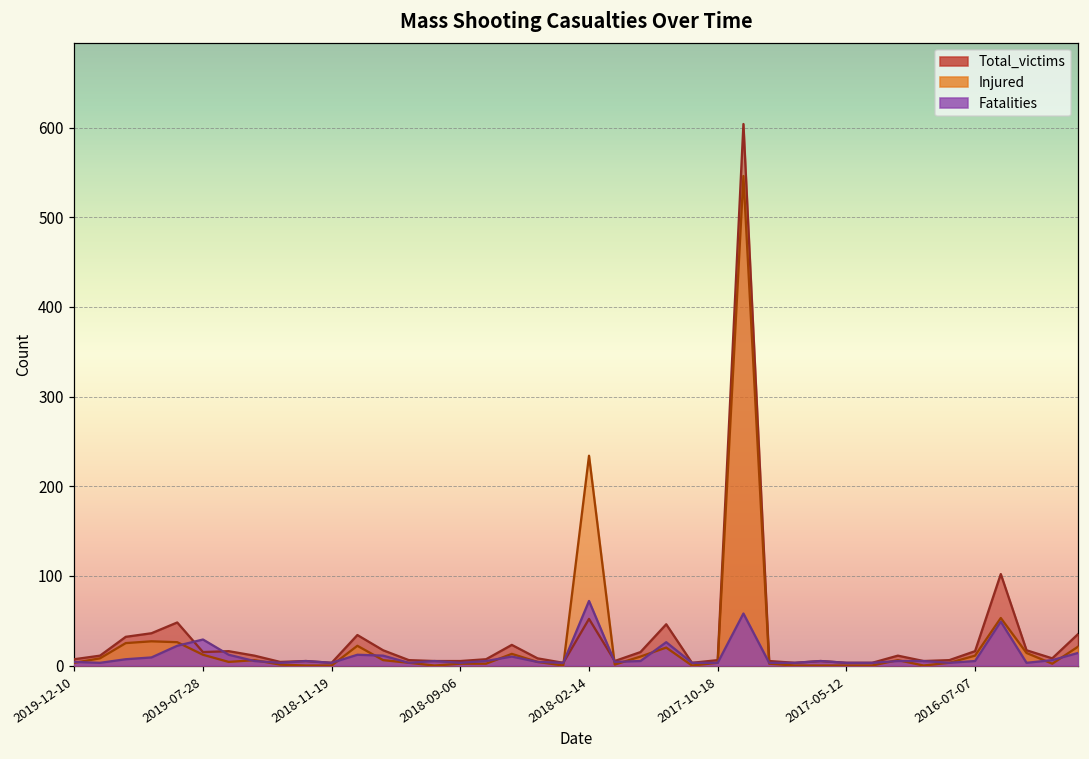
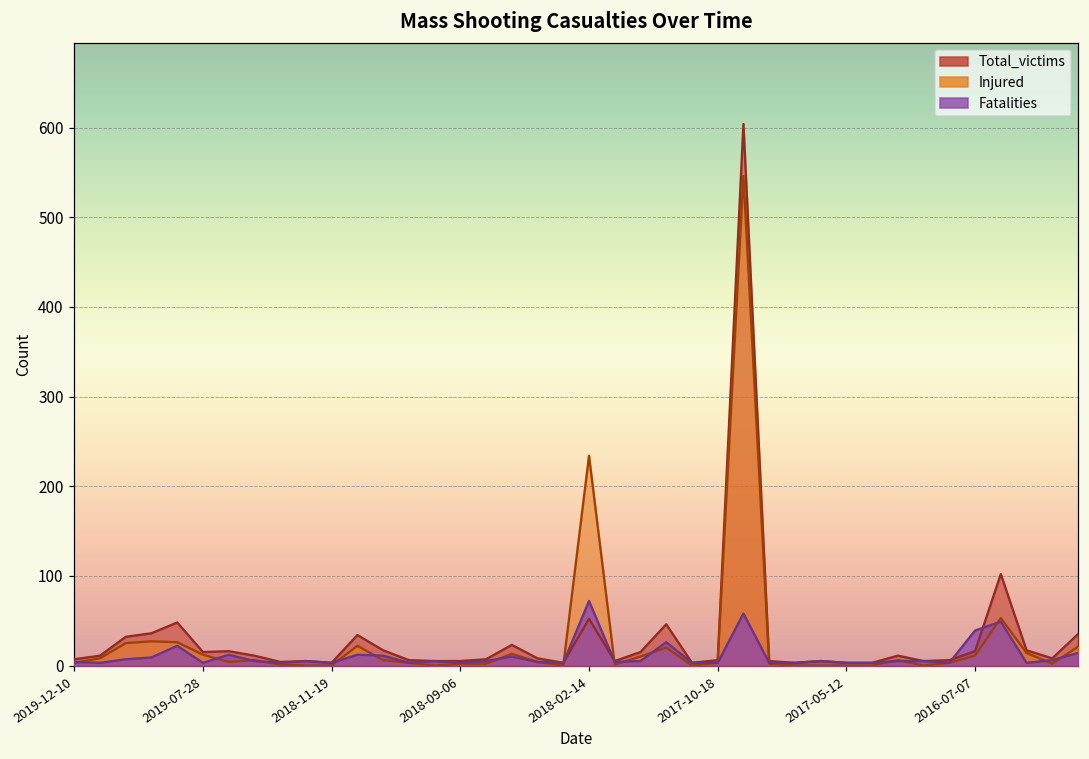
Fatalities, 2019-07-28: 30 -> 0
Fatalities, 2016-07-07: 10 -> 40
